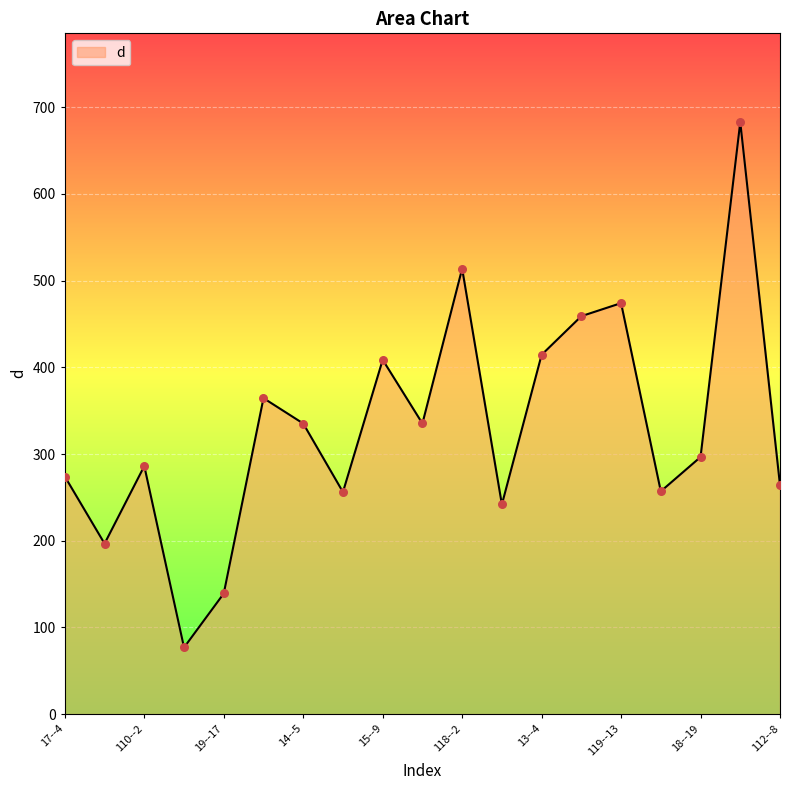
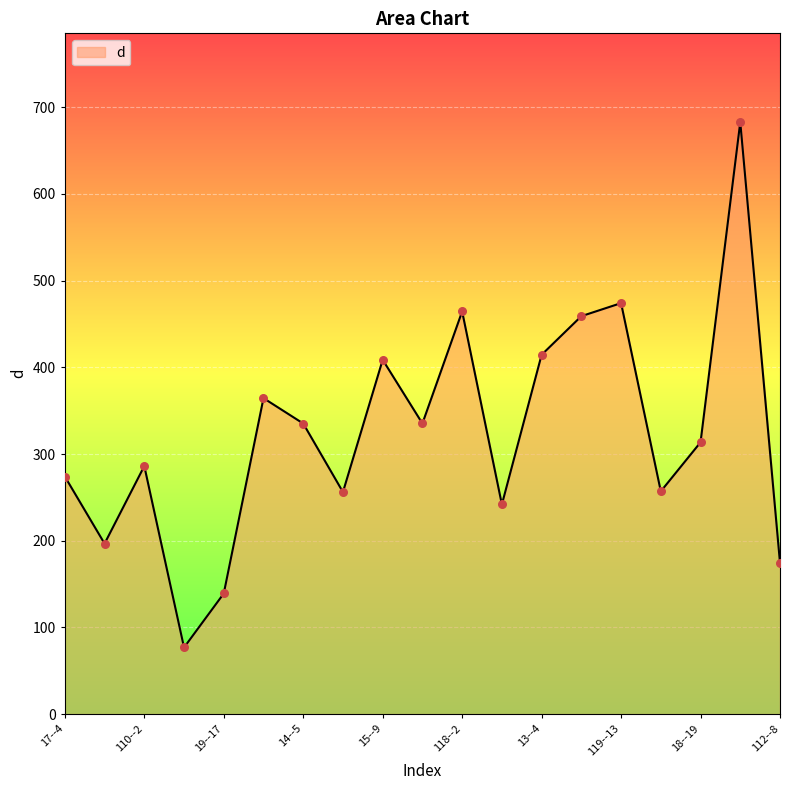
118--2: 510 -> 460
18--19: 300 -> 310
112--8: 260 -> 170
